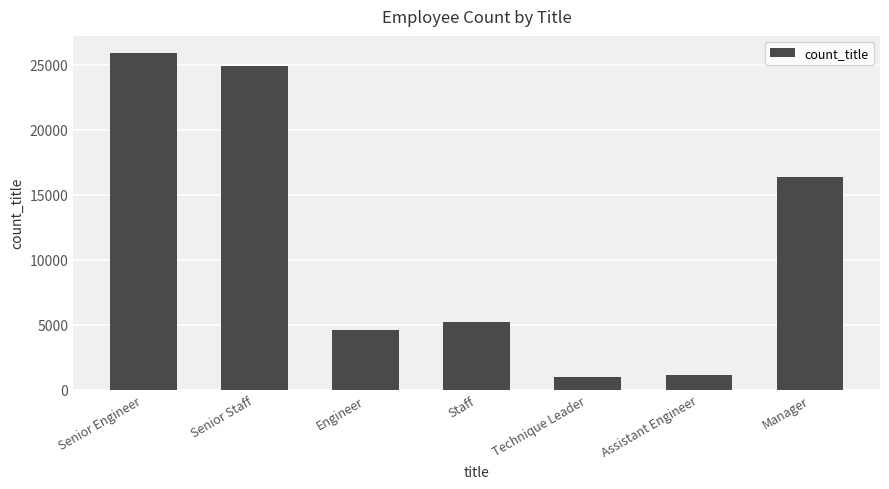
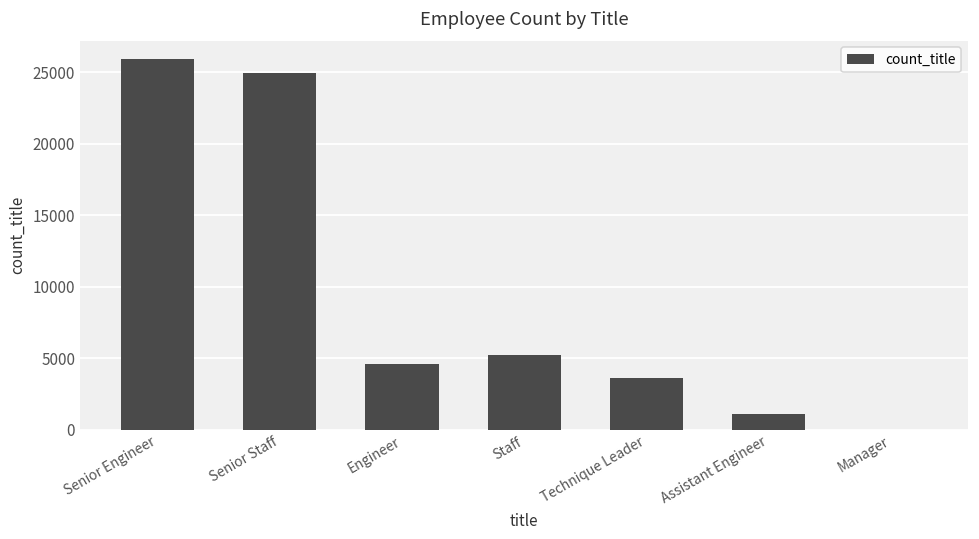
Technique Leader: 900 -> 3600
Manager: 16400 -> 0
